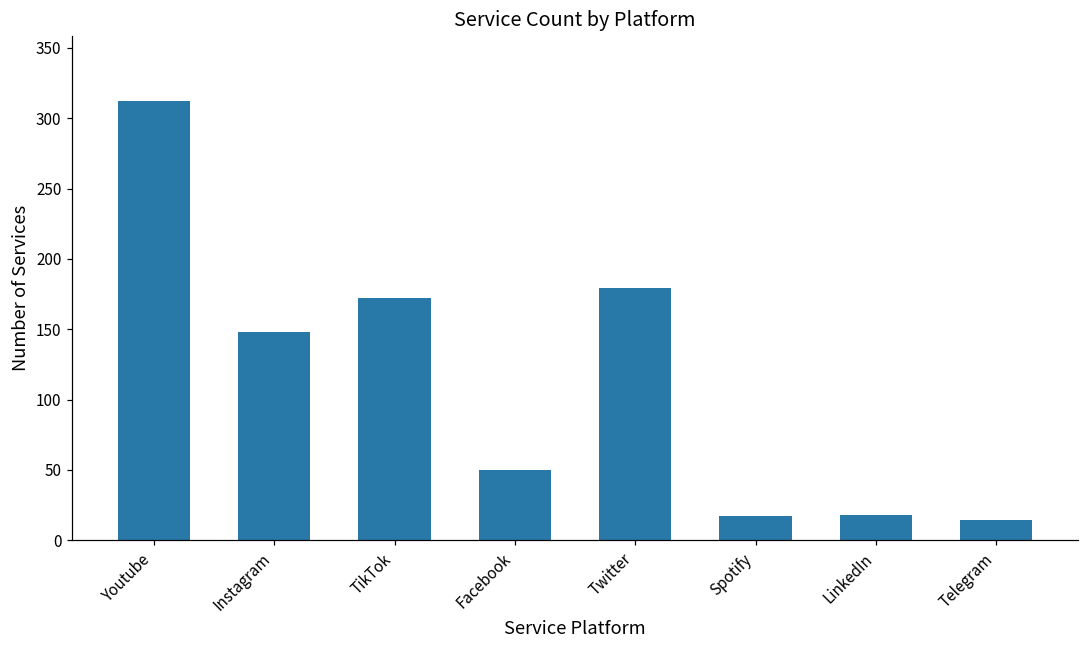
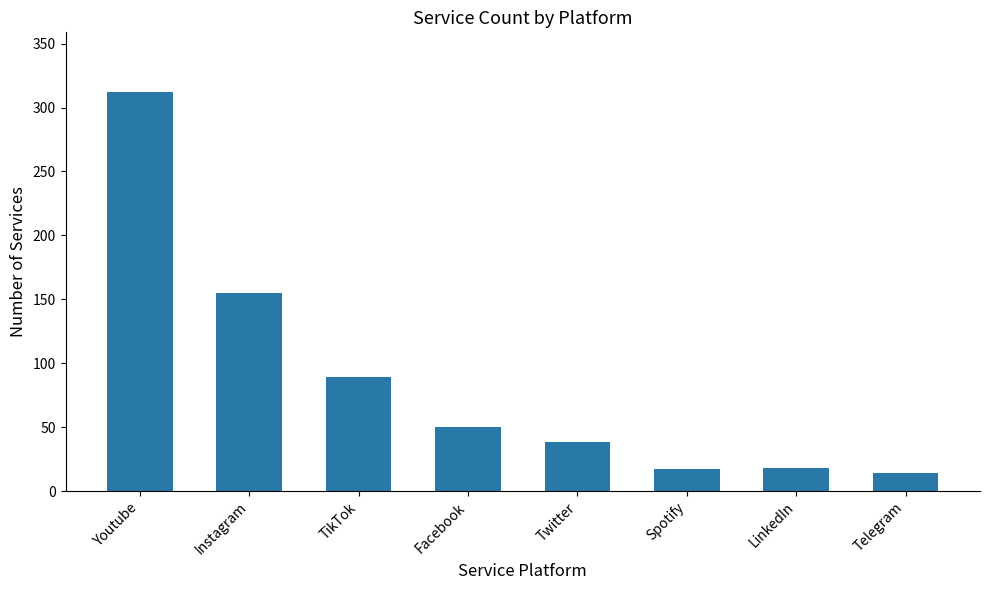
Instagram: 148 -> 155
TikTok: 172 -> 89
Twitter: 179 -> 38
